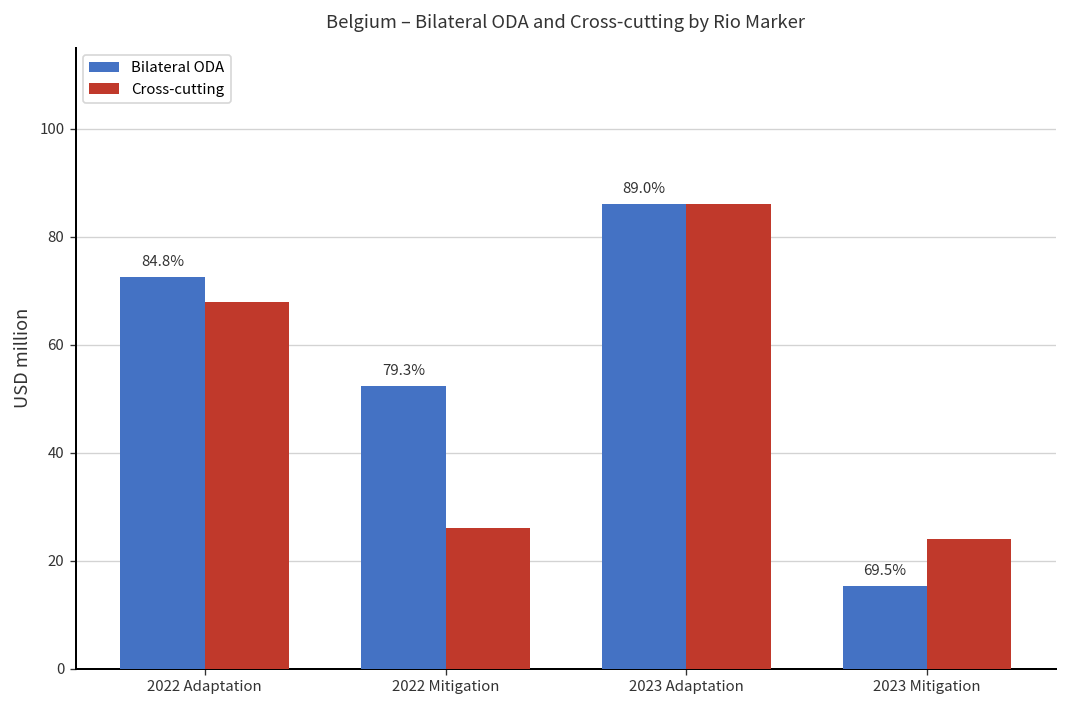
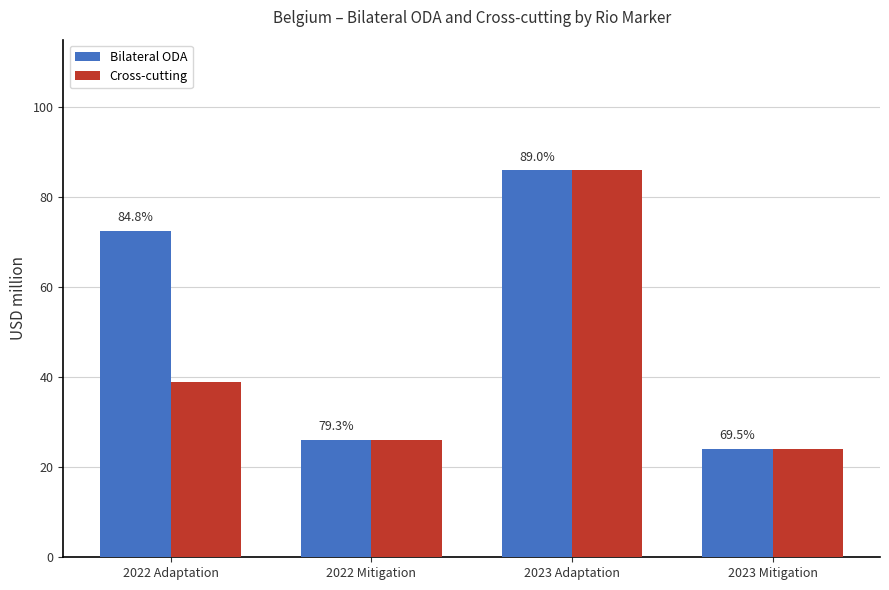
Cross-cutting, 2022 Adaptation: 68 -> 39
Bilateral ODA, 2022 Mitigation: 52 -> 26
Bilateral ODA, 2023 Mitigation: 15 -> 24
